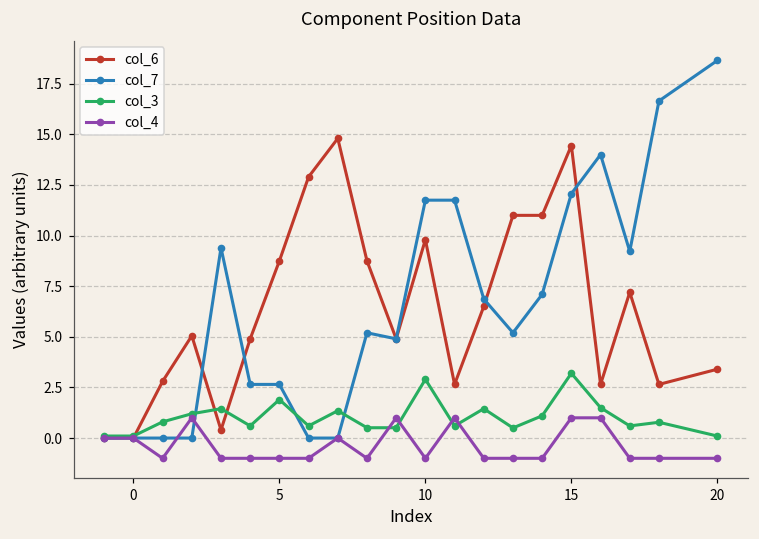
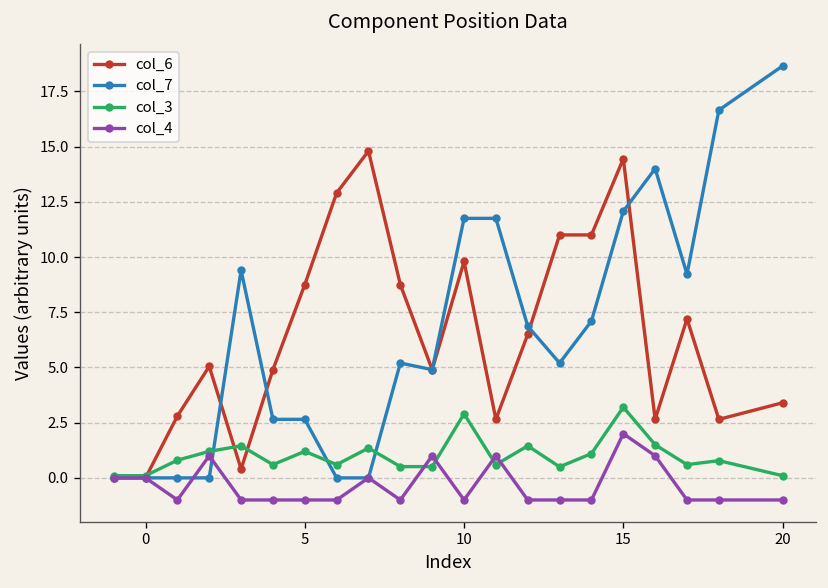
col_3, 5: 1.9 -> 1.2
col_4, 15: 1 -> 2
